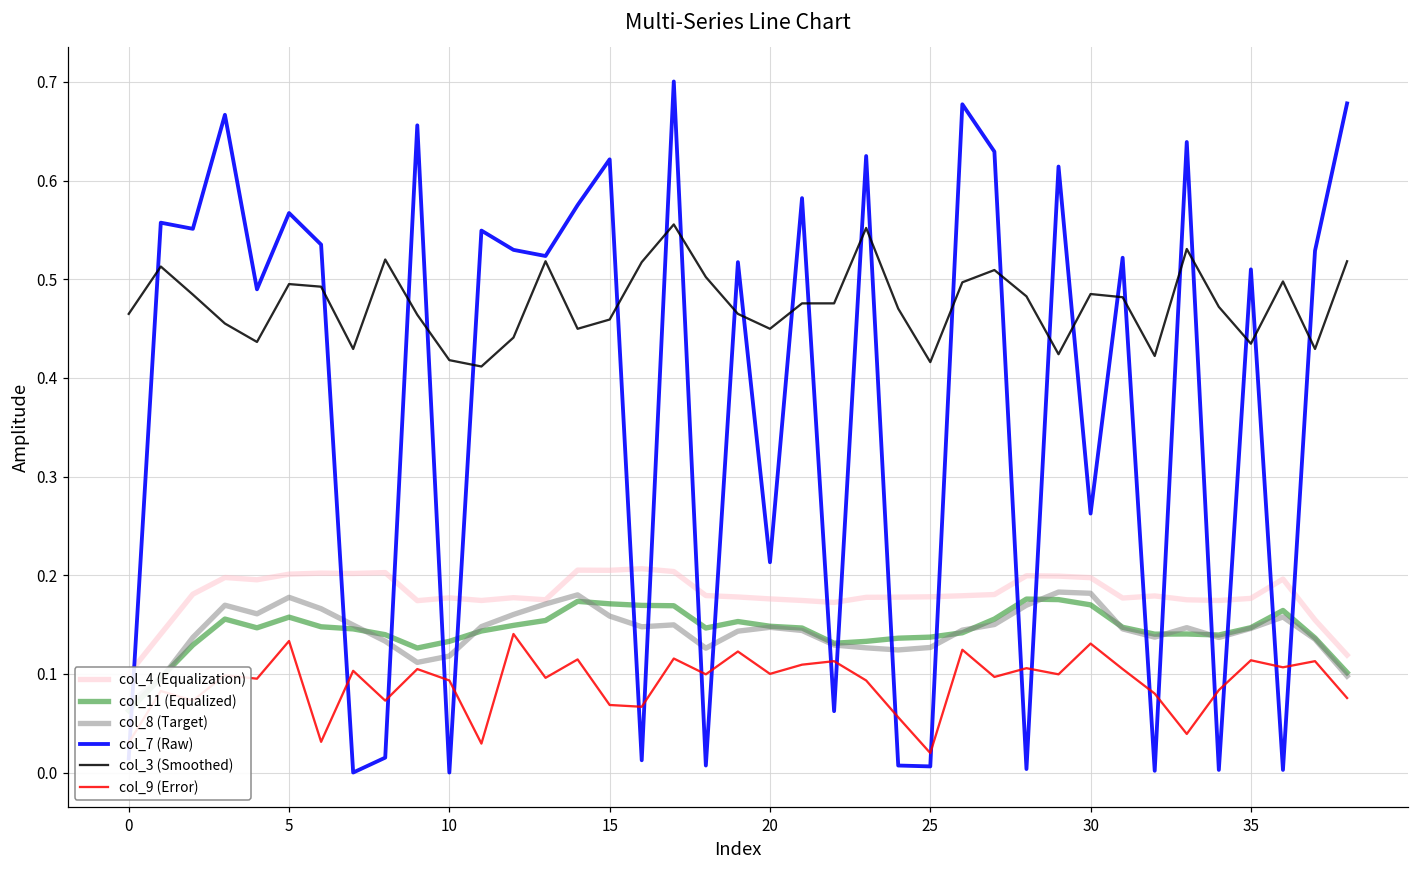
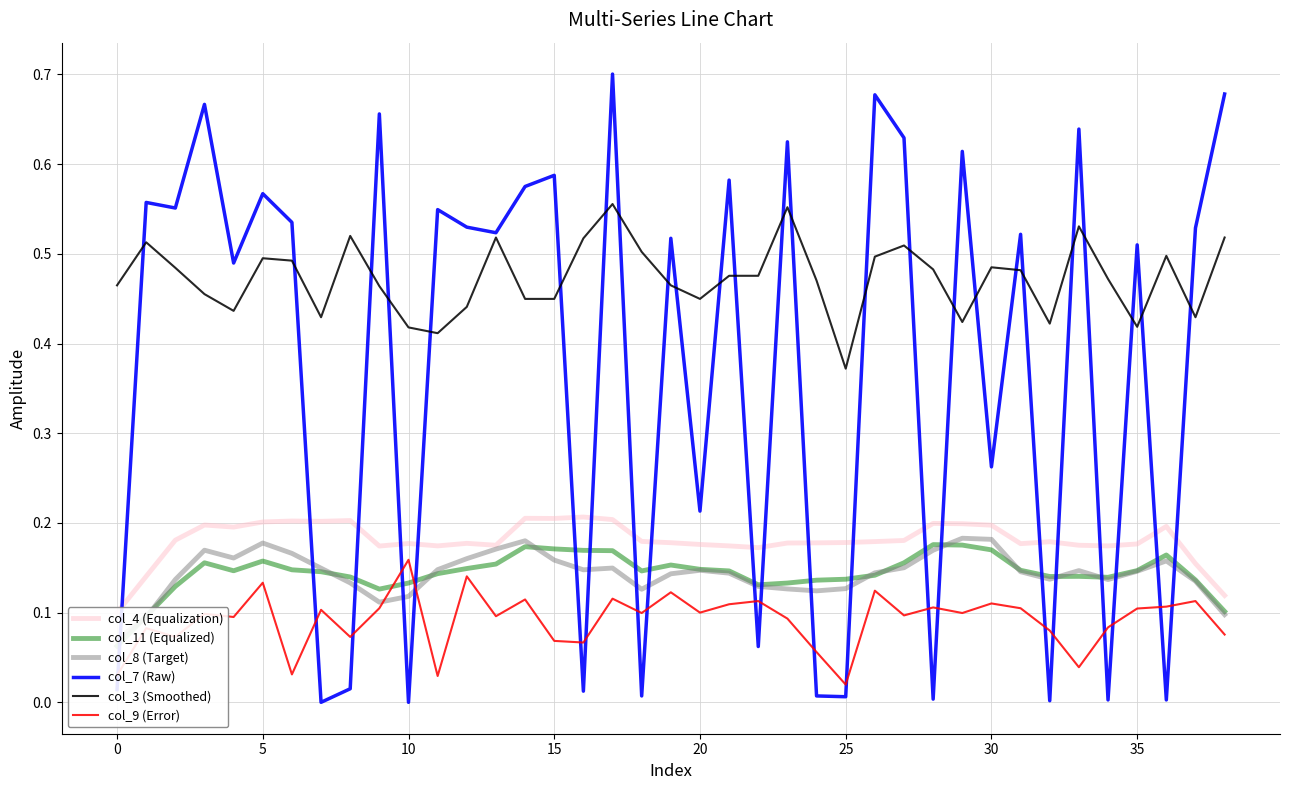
col_9 (Error), 10: 0.09 -> 0.16
col_7 (Raw), 15: 0.62 -> 0.59
col_3 (Smoothed), 15: 0.46 -> 0.45
col_3 (Smoothed), 25: 0.42 -> 0.37
col_9 (Error), 30: 0.13 -> 0.11
col_3 (Smoothed), 35: 0.43 -> 0.42
col_9 (Error), 35: 0.11 -> 0.10
